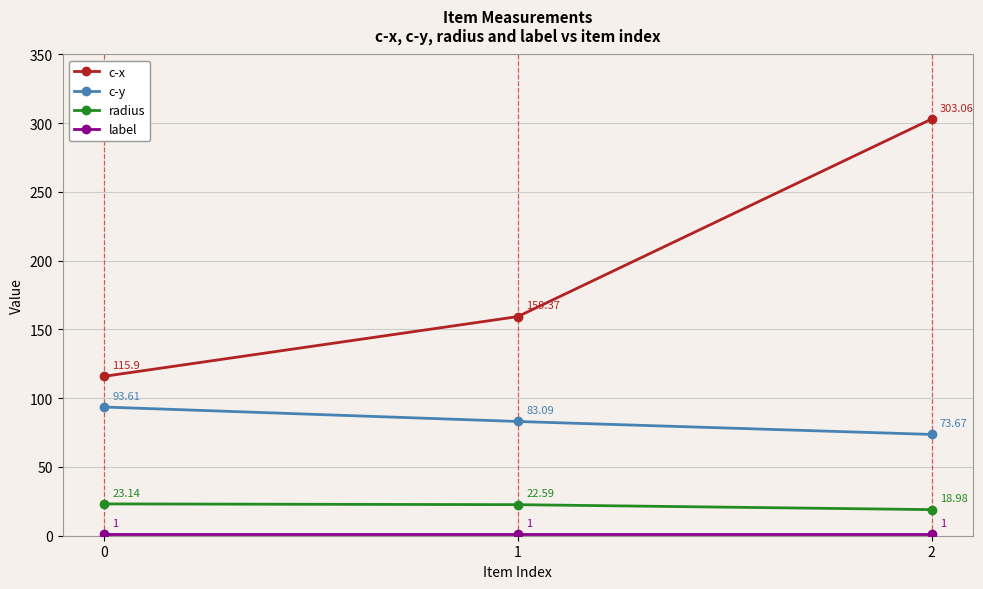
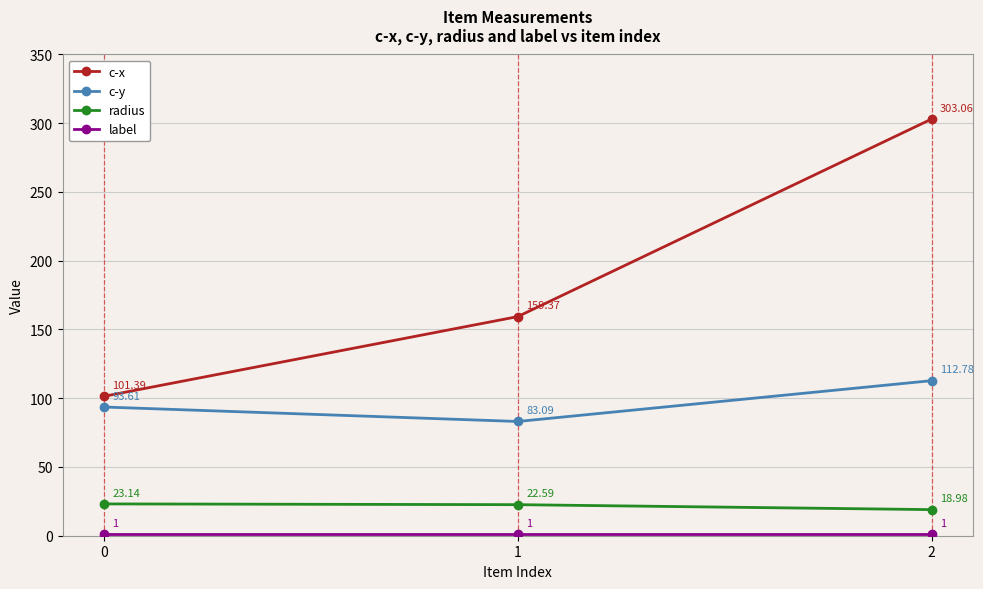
c-x, 0: 115.9 -> 101.39
c-y, 2: 73.67 -> 112.78
